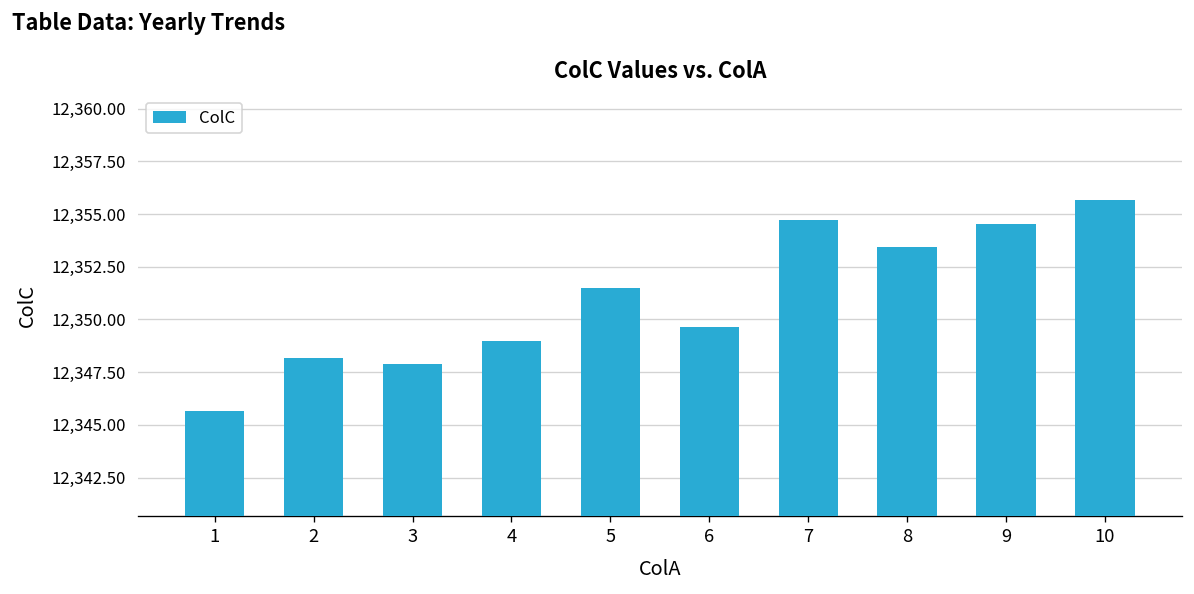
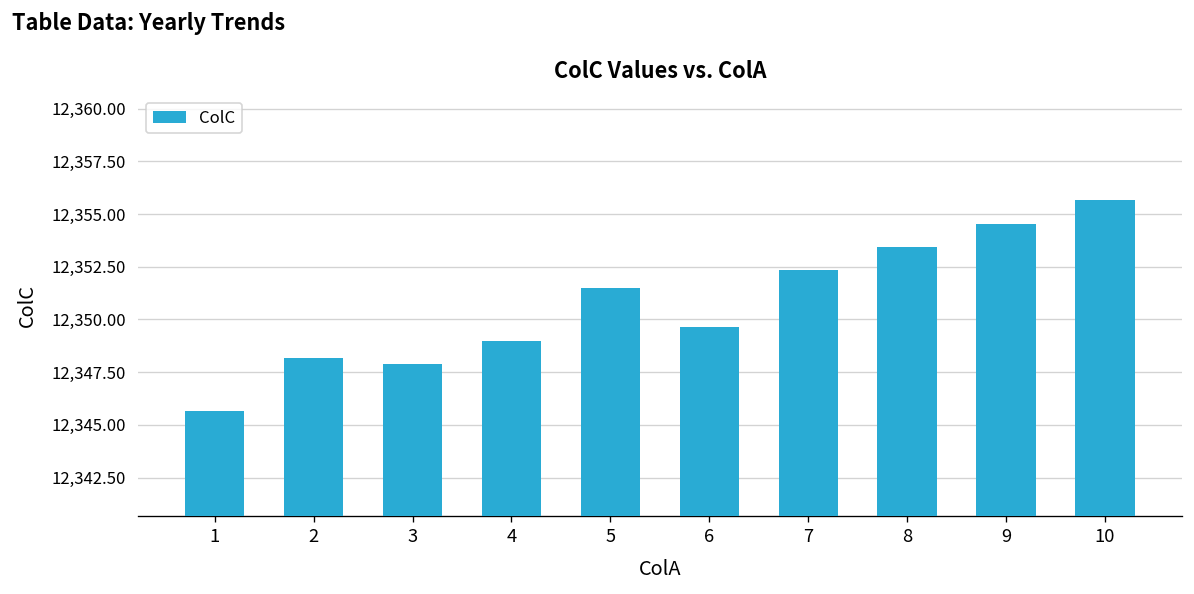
7: 12,354.7 -> 12,352.3
